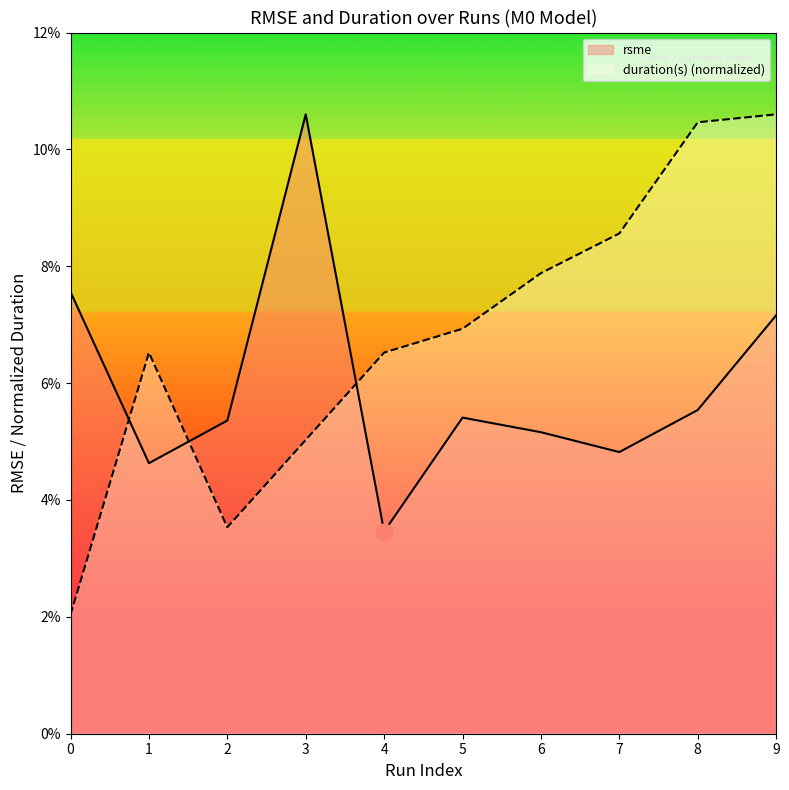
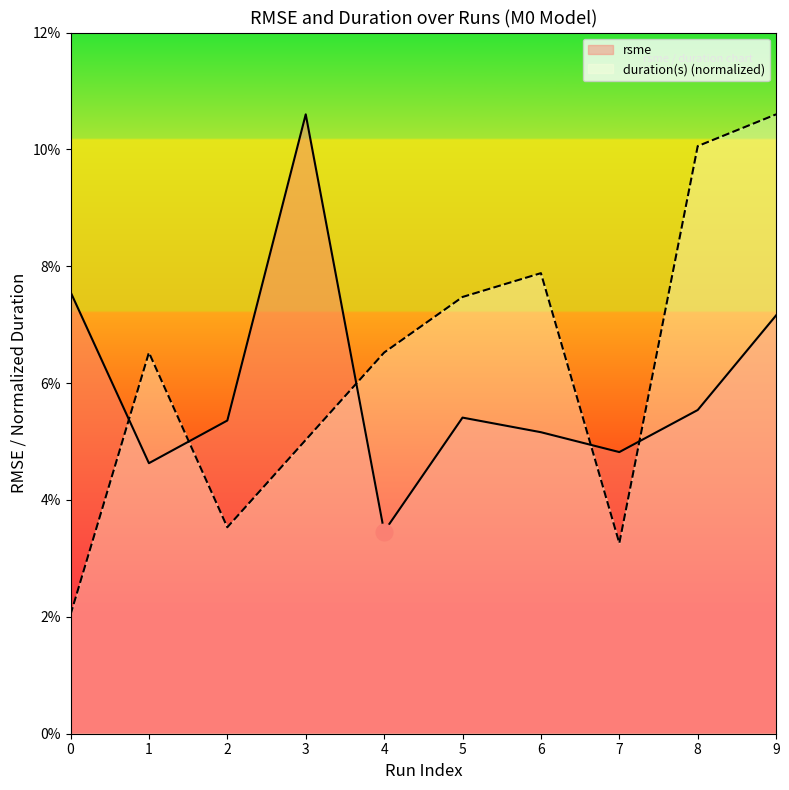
duration(s) (normalized), 5: 6.9% -> 7.5%
duration(s) (normalized), 7: 8.6% -> 3.3%
duration(s) (normalized), 8: 10.5% -> 10.1%
